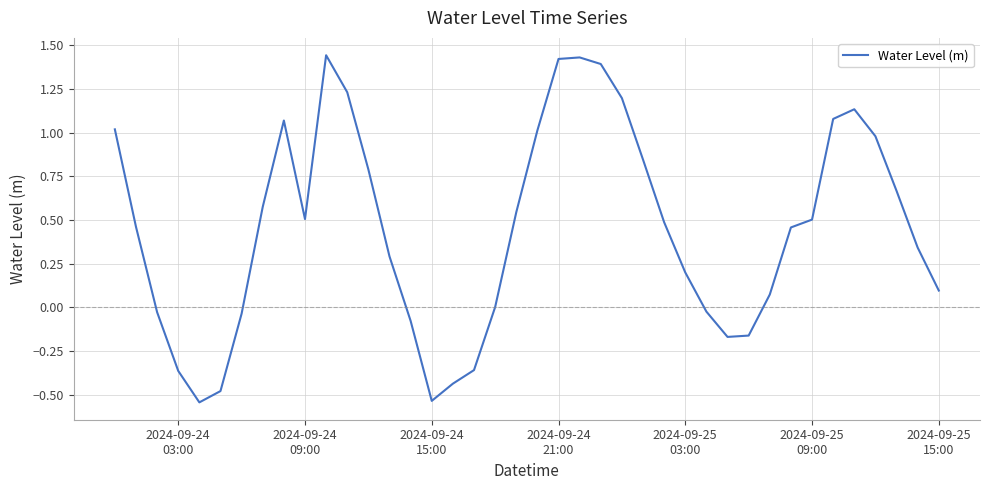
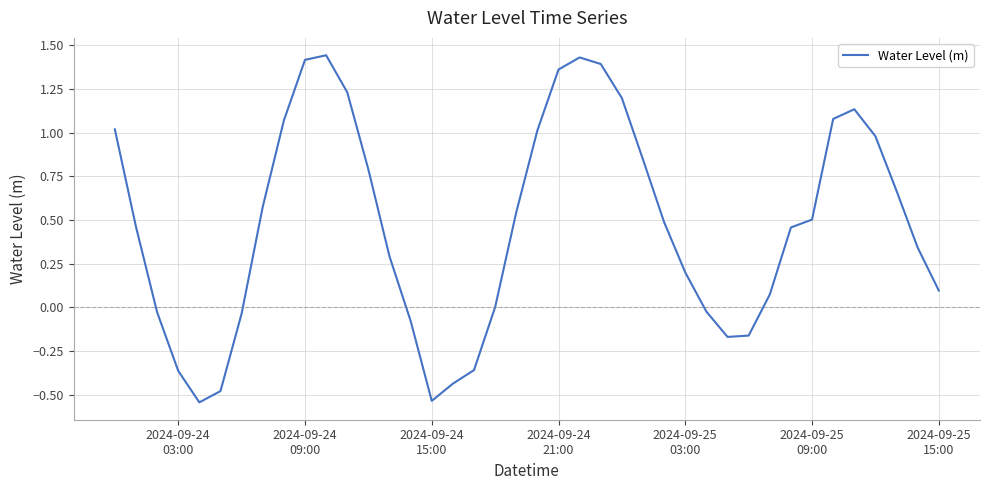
2024-09-24 09:00: 0.50 -> 1.42
2024-09-24 21:00: 1.42 -> 1.36
